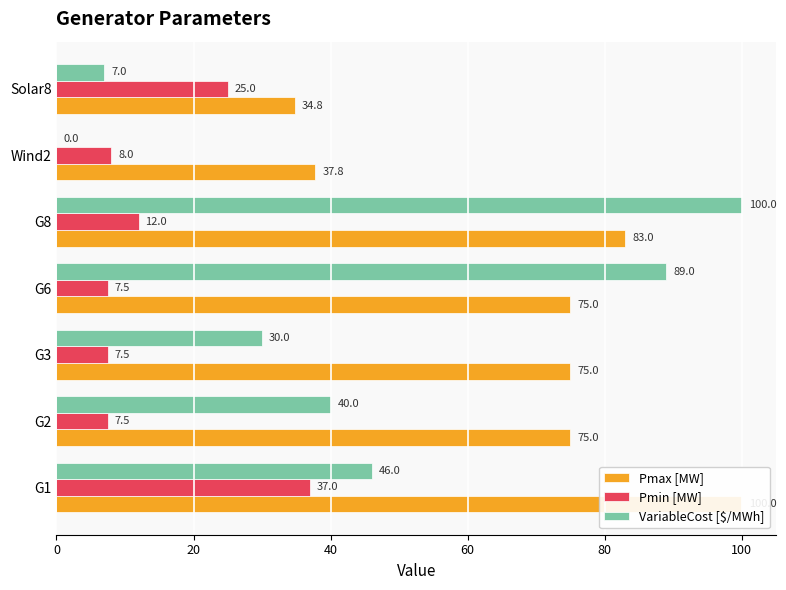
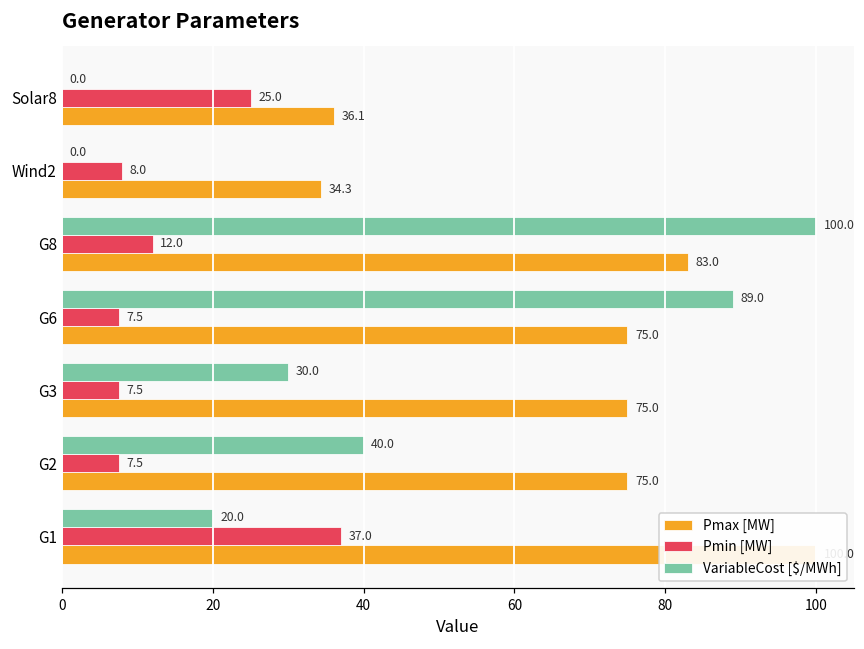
VariableCost [$/MWh], Solar8: 7.0 -> 0.0
Pmax [MW], Solar8: 34.8 -> 36.1
Pmax [MW], Wind2: 37.8 -> 34.3
VariableCost [$/MWh], G1: 46.0 -> 20.0
